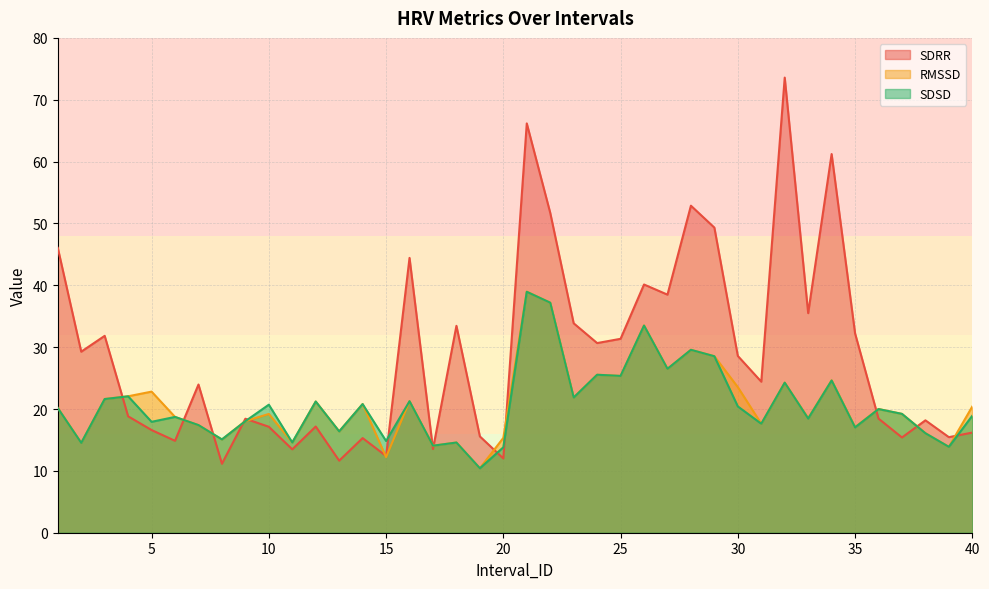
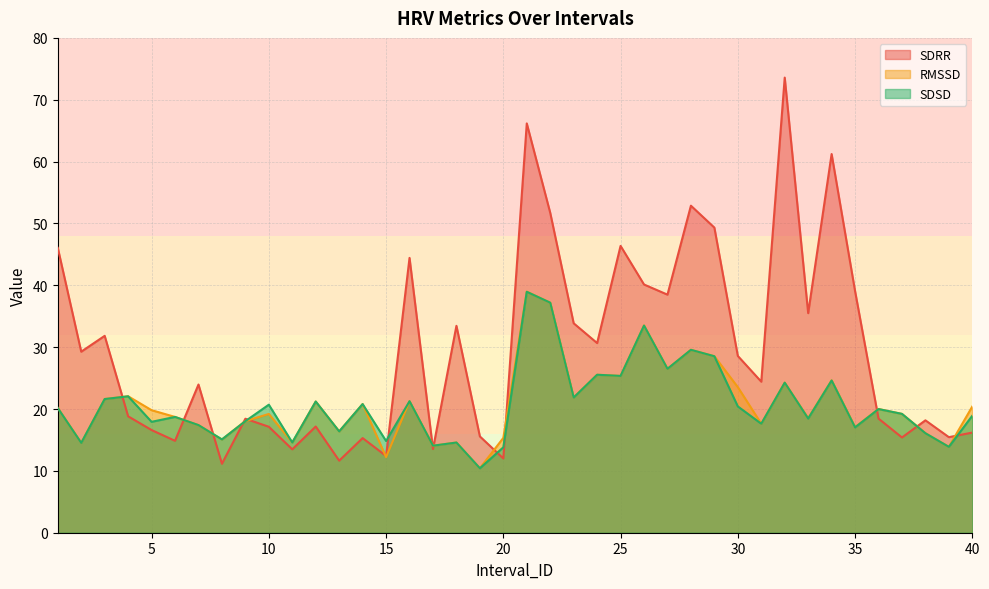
RMSSD, 5: 23 -> 20
SDRR, 25: 31 -> 46
SDRR, 35: 32 -> 39
